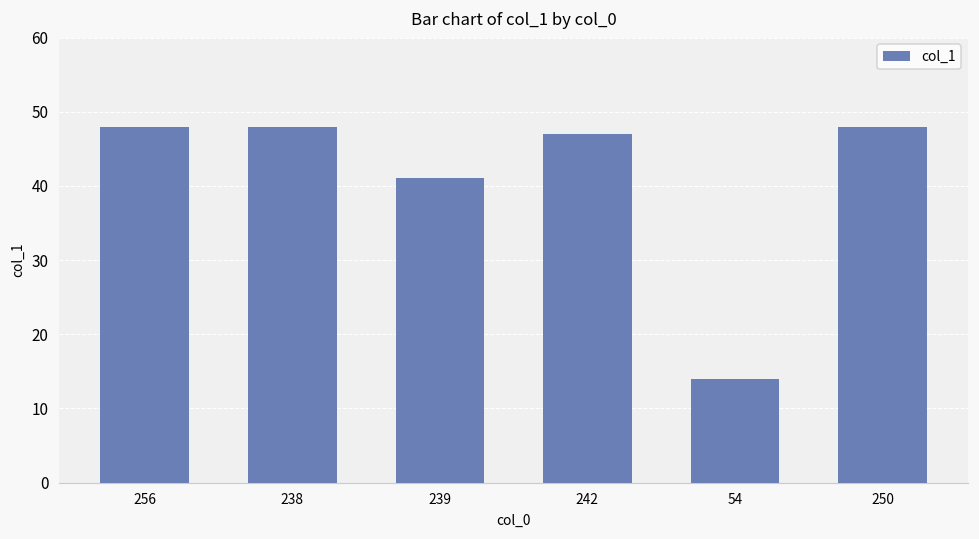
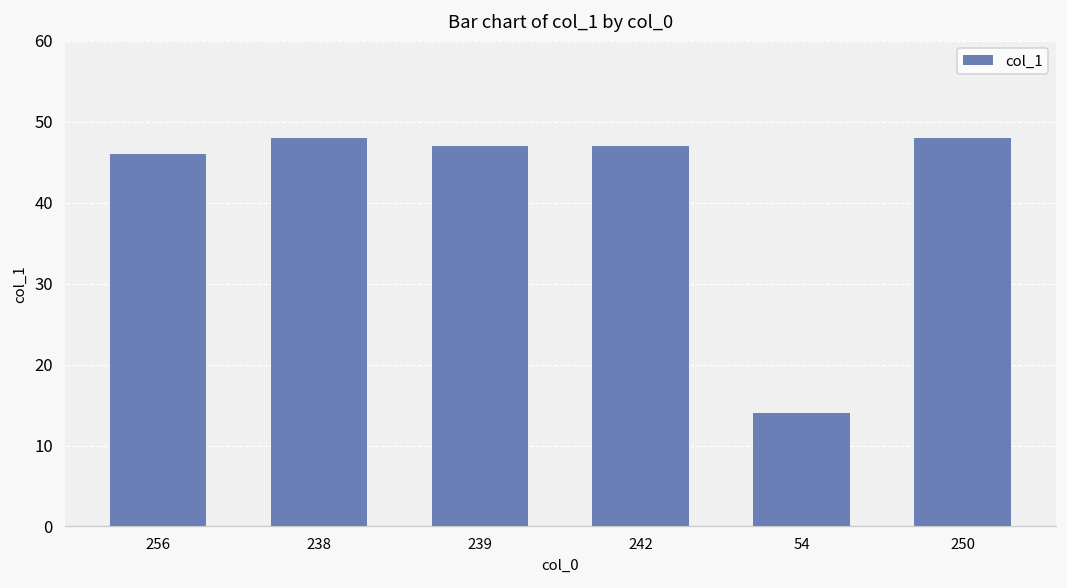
256: 48 -> 46
239: 41 -> 47
